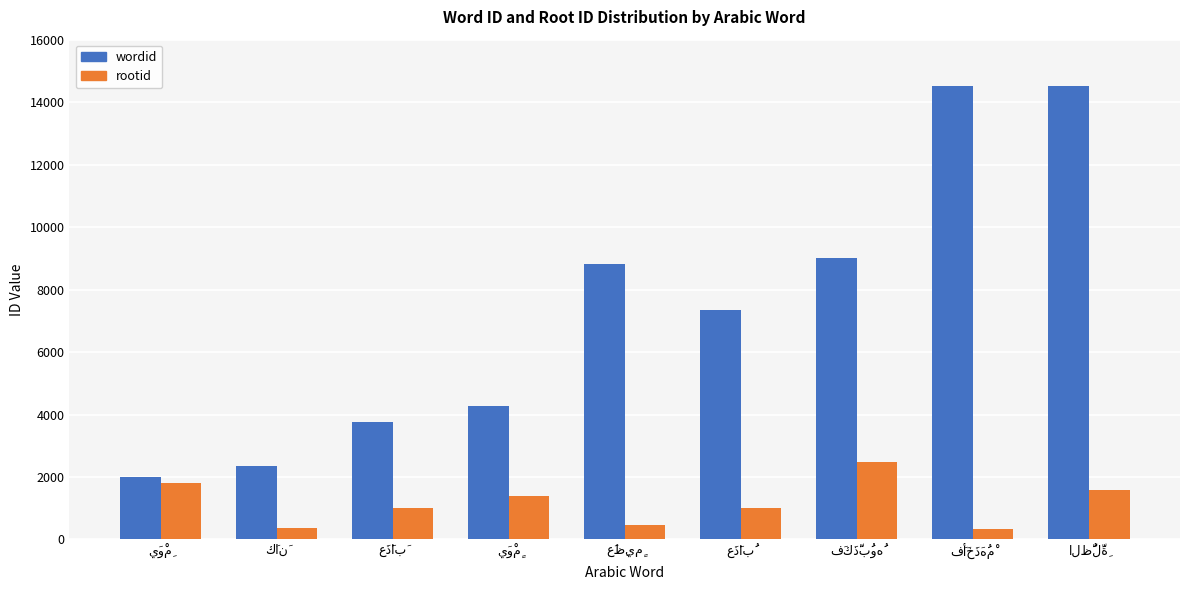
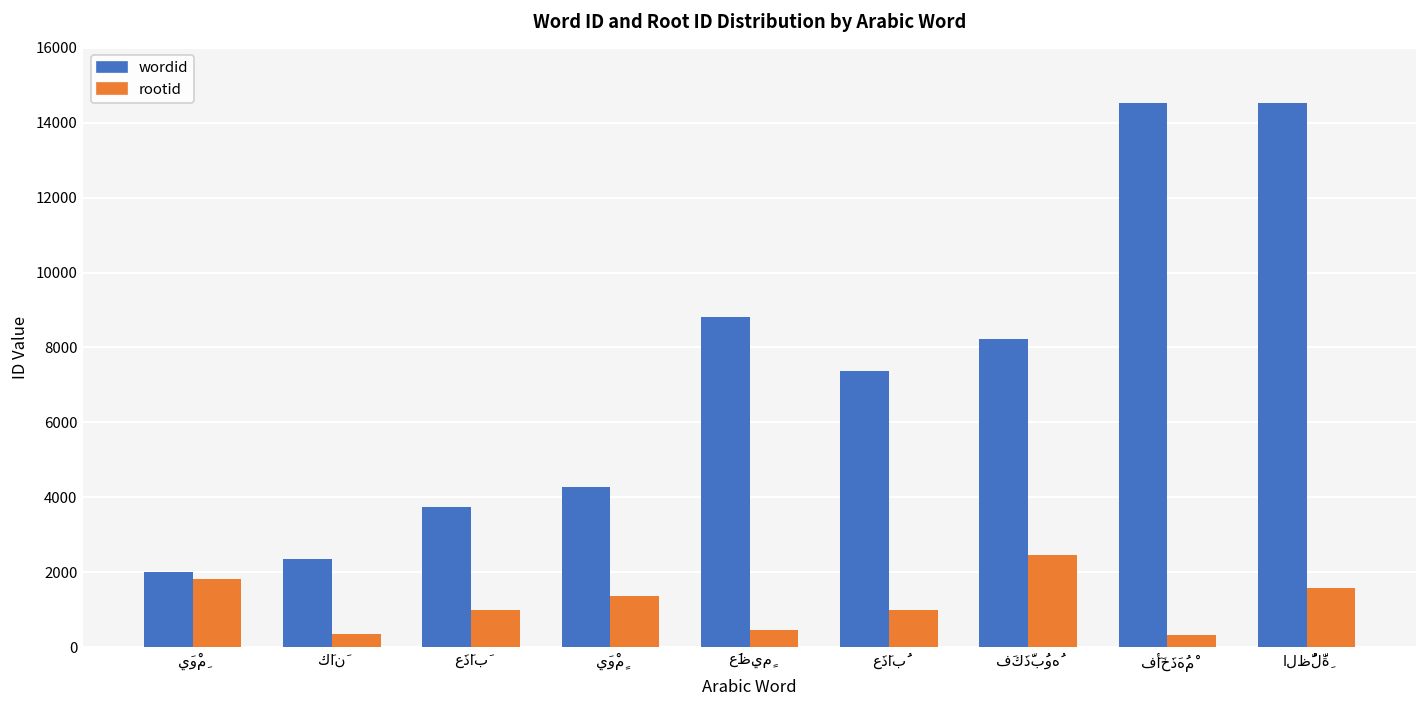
wordid, فَكَذَّبُوهُ: 9000 -> 8200
